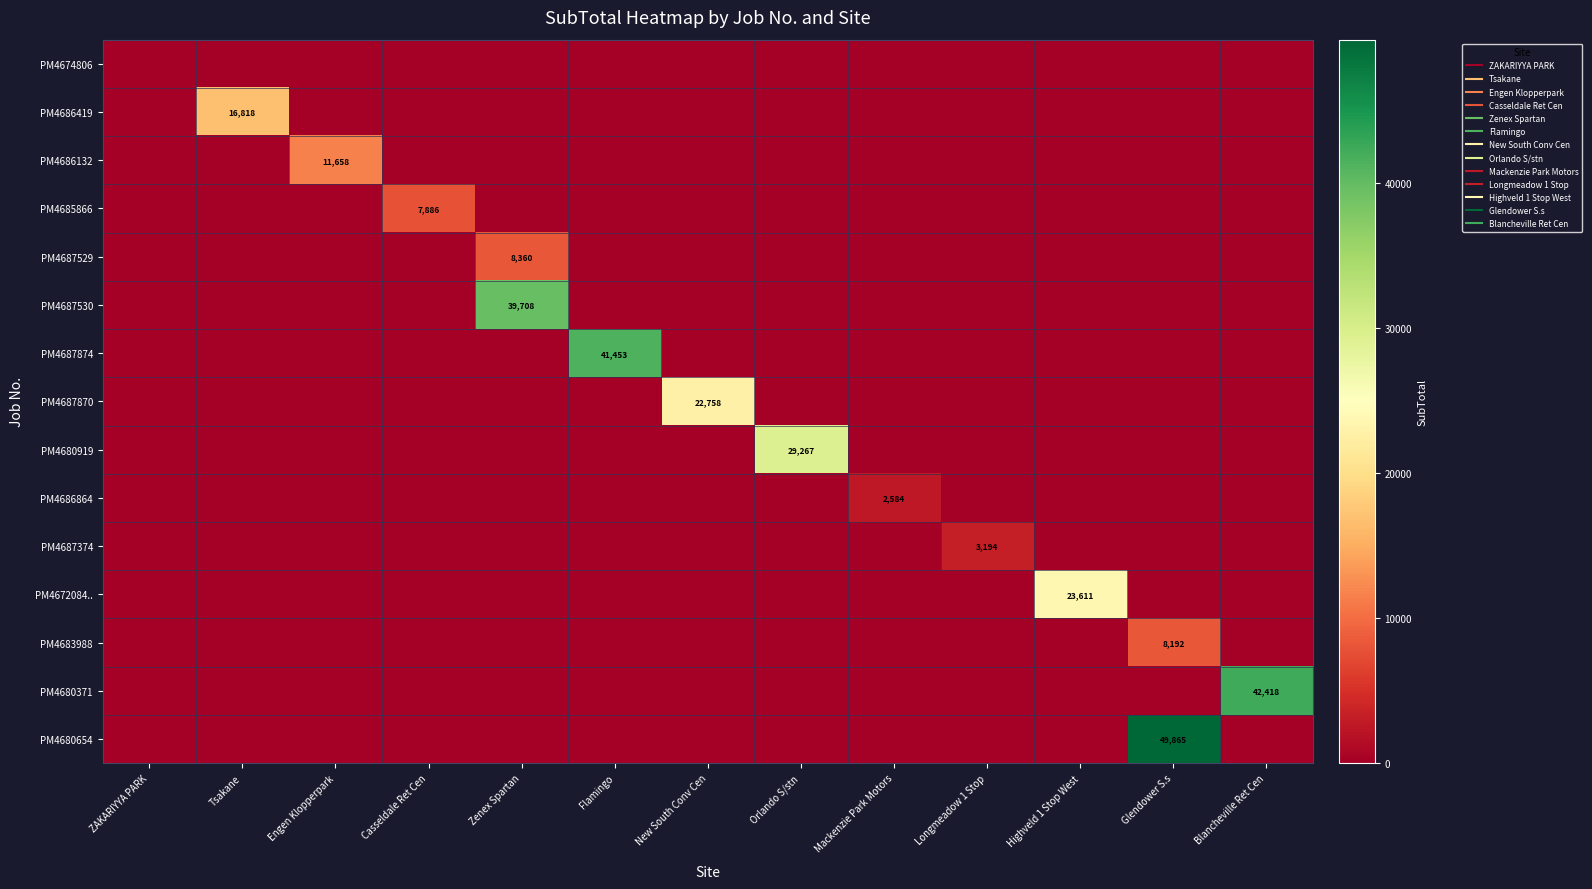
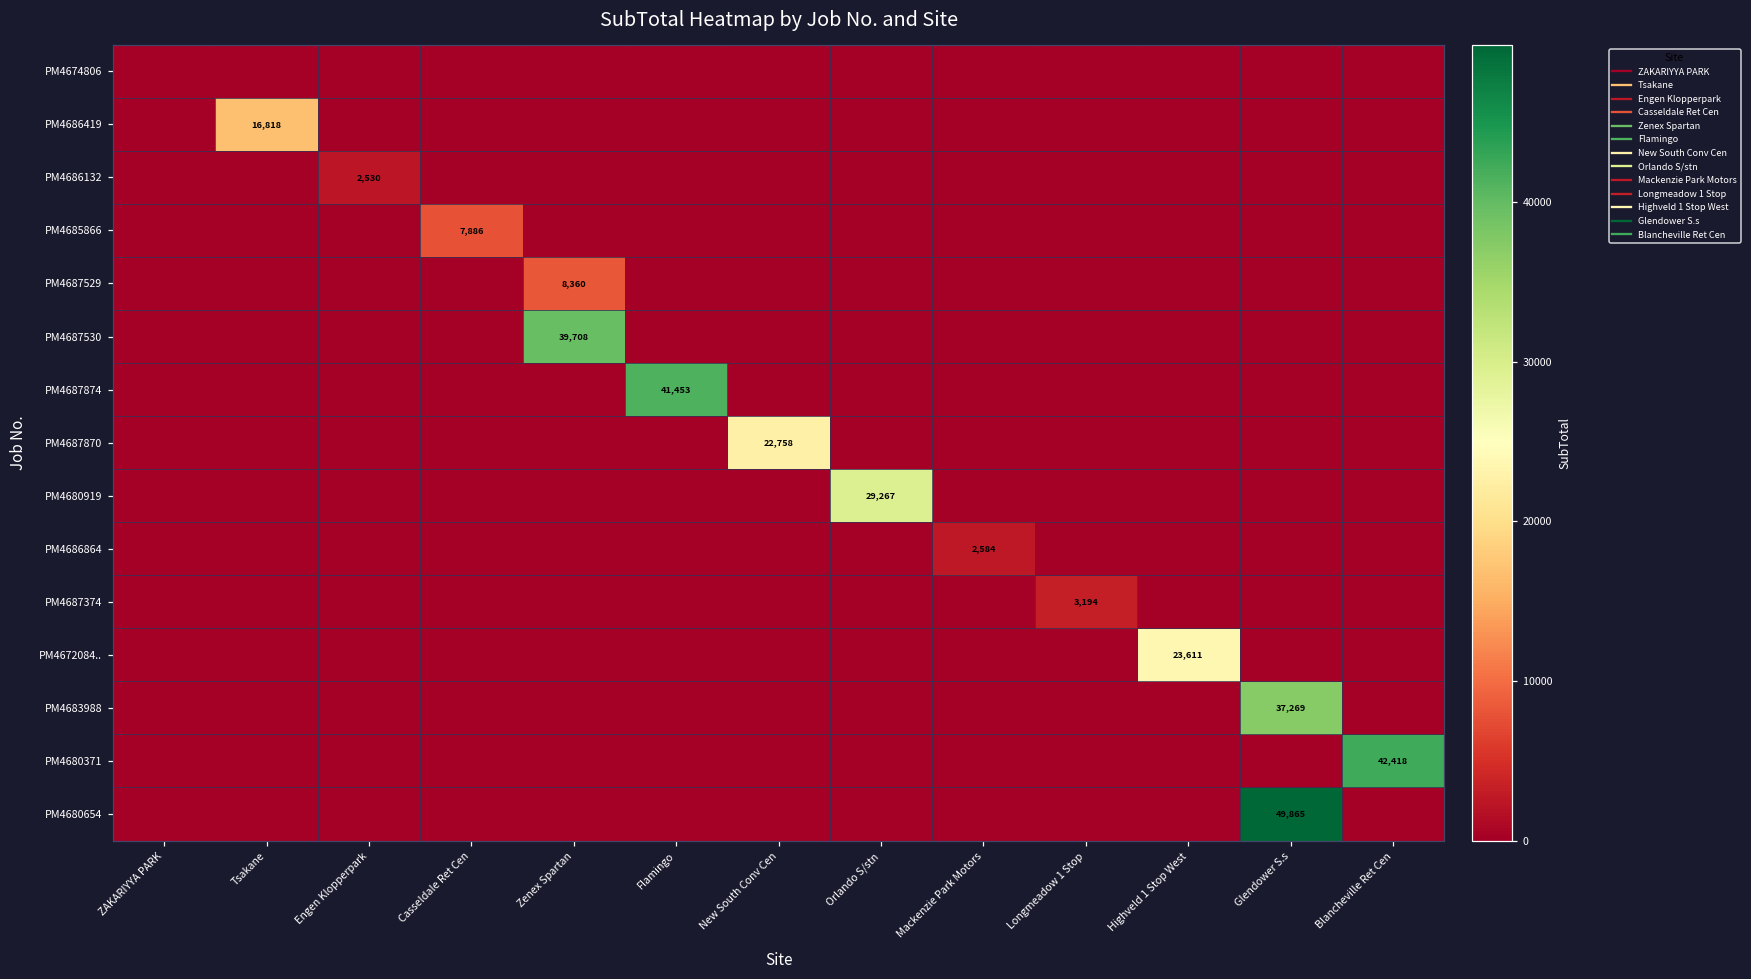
PM4686132, Engen Klopperpark: 11,658 -> 2,530
PM4683988, Glendower S.s: 8,192 -> 37,269
